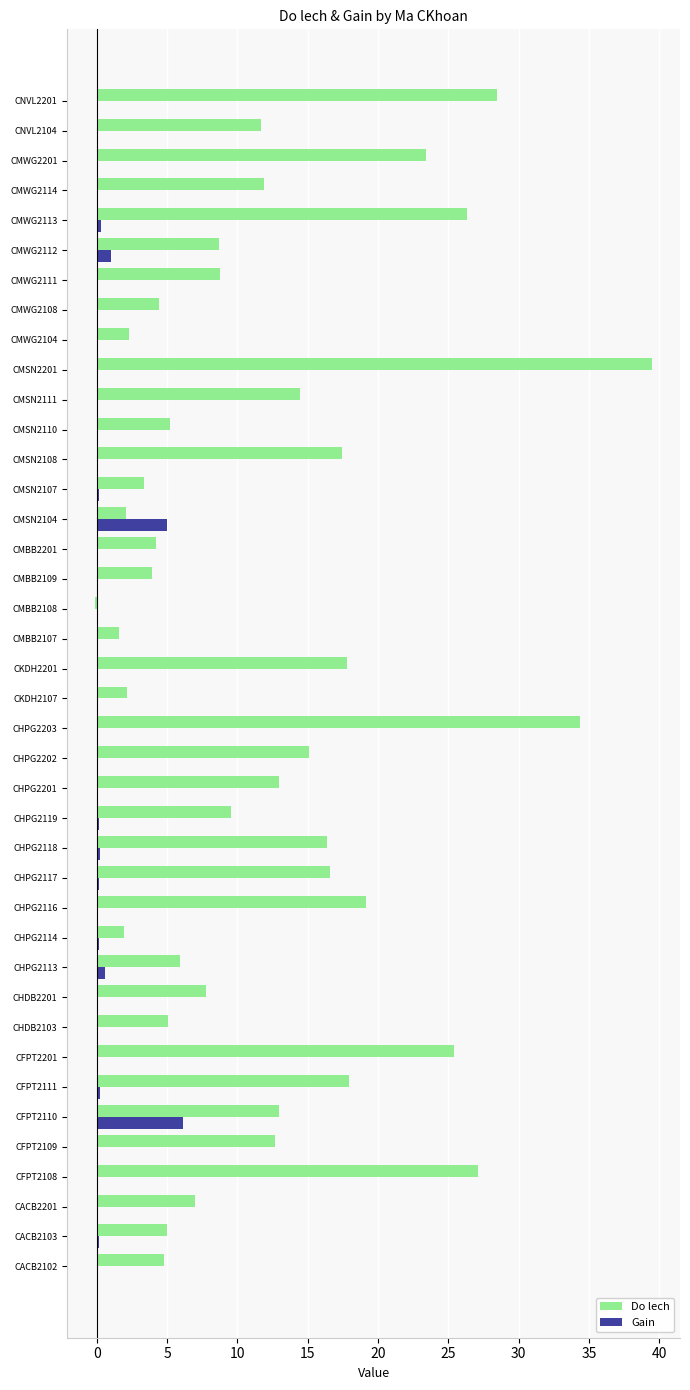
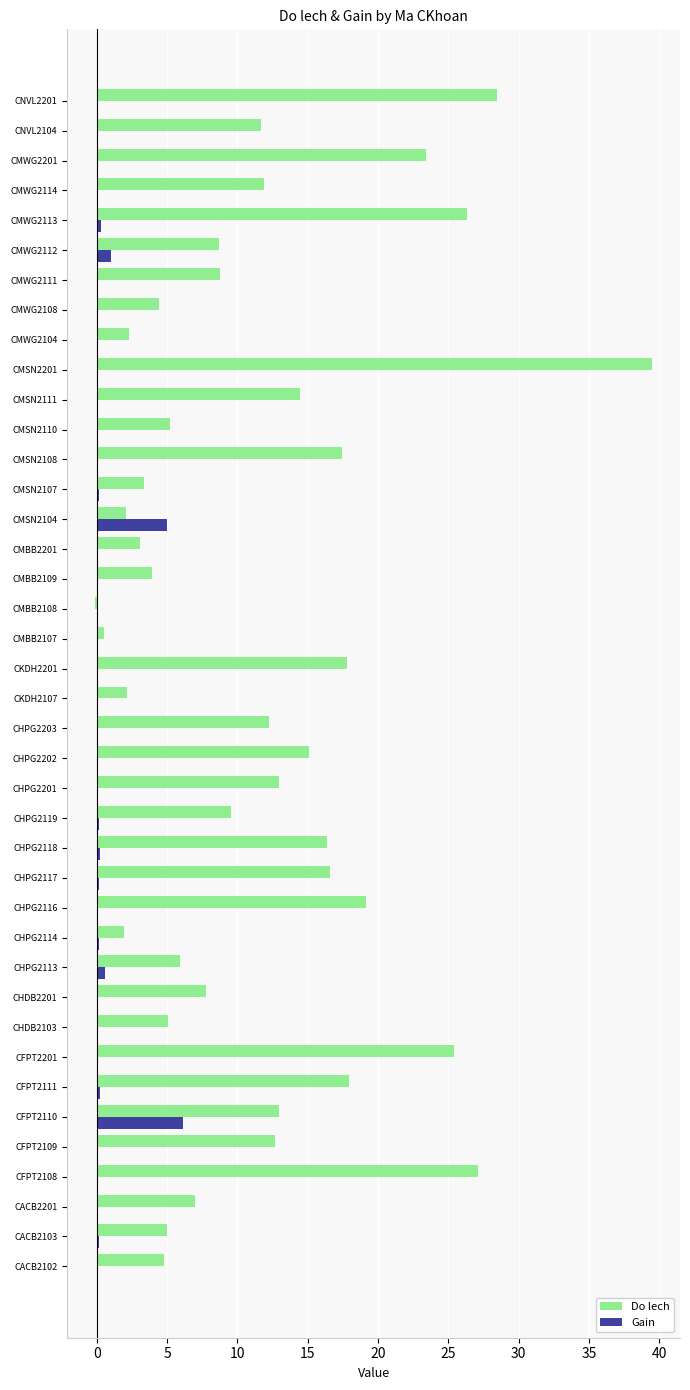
Do lech, CMBB2201: 4.2 -> 3.1
Do lech, CMBB2107: 1.6 -> 0.5
Do lech, CHPG2203: 34.4 -> 12.3
